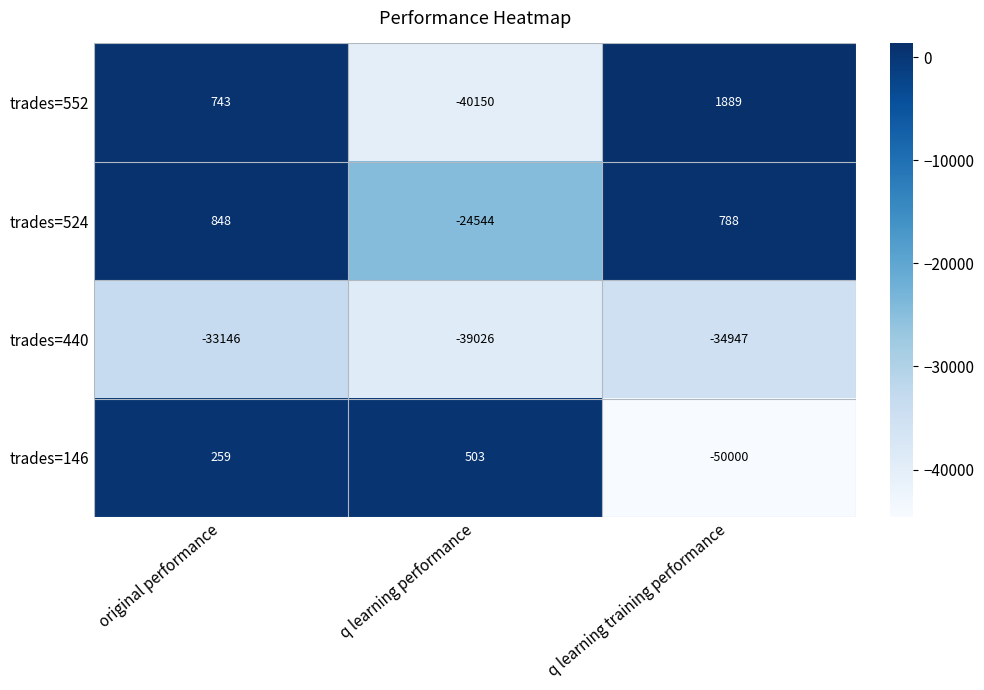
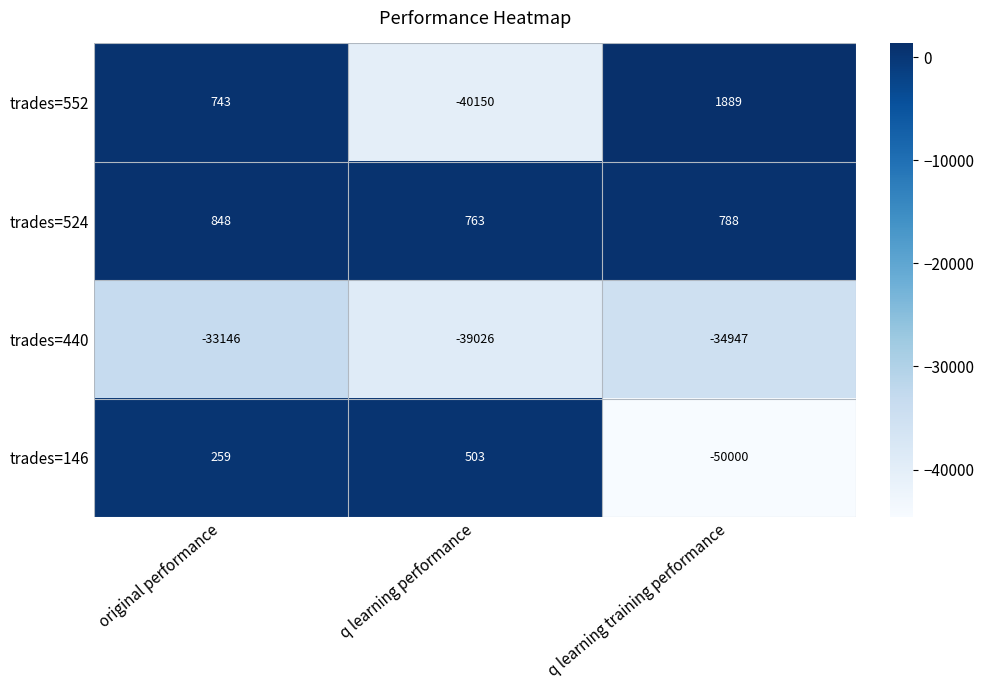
trades=524, q learning performance: -24544 -> 763
